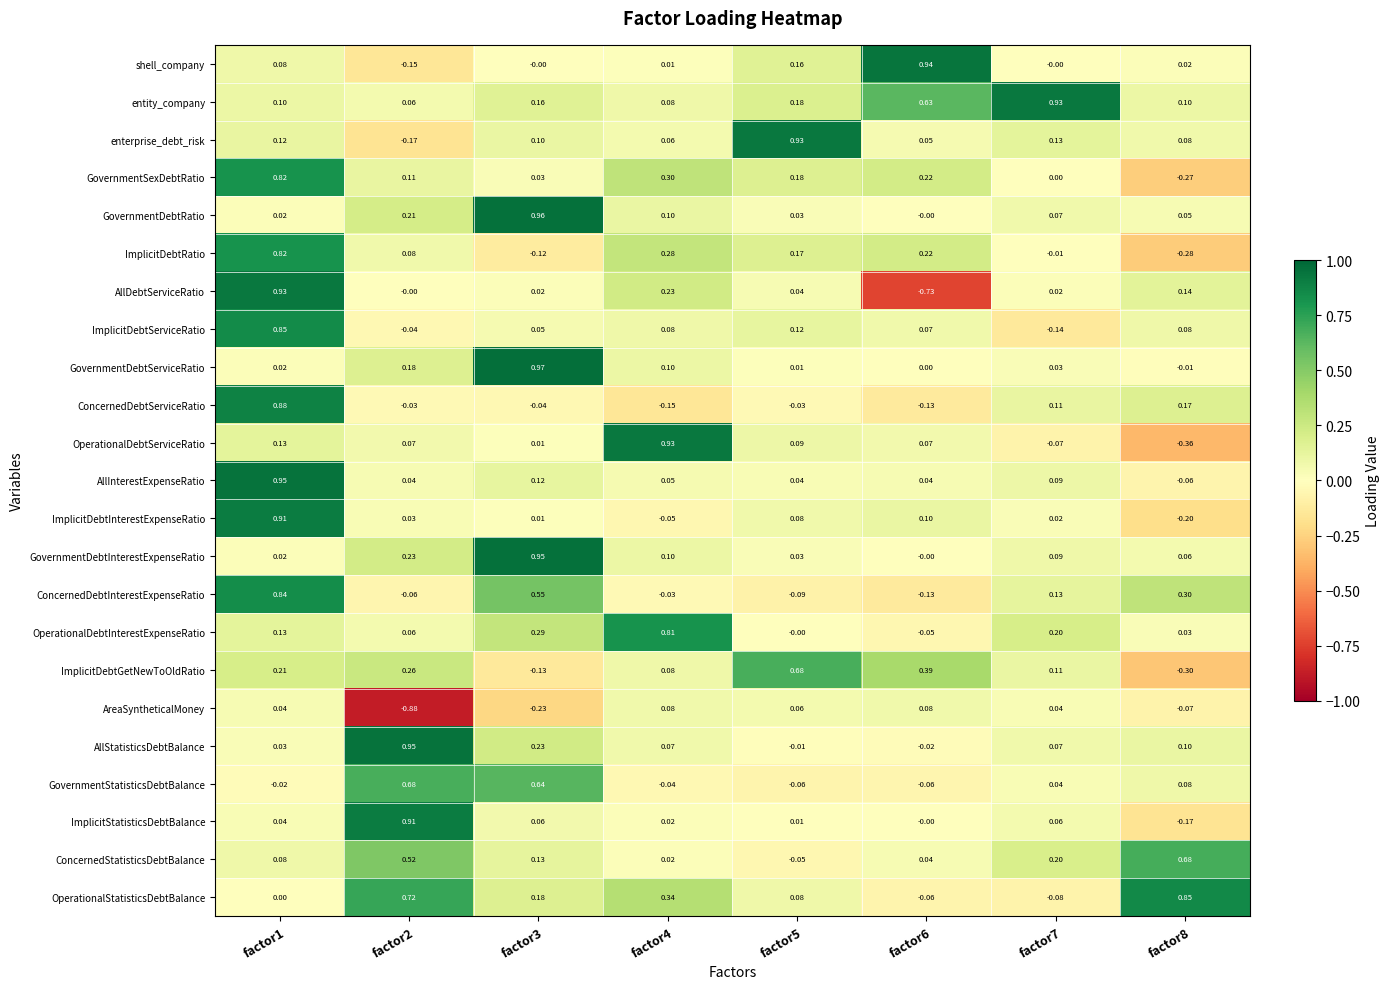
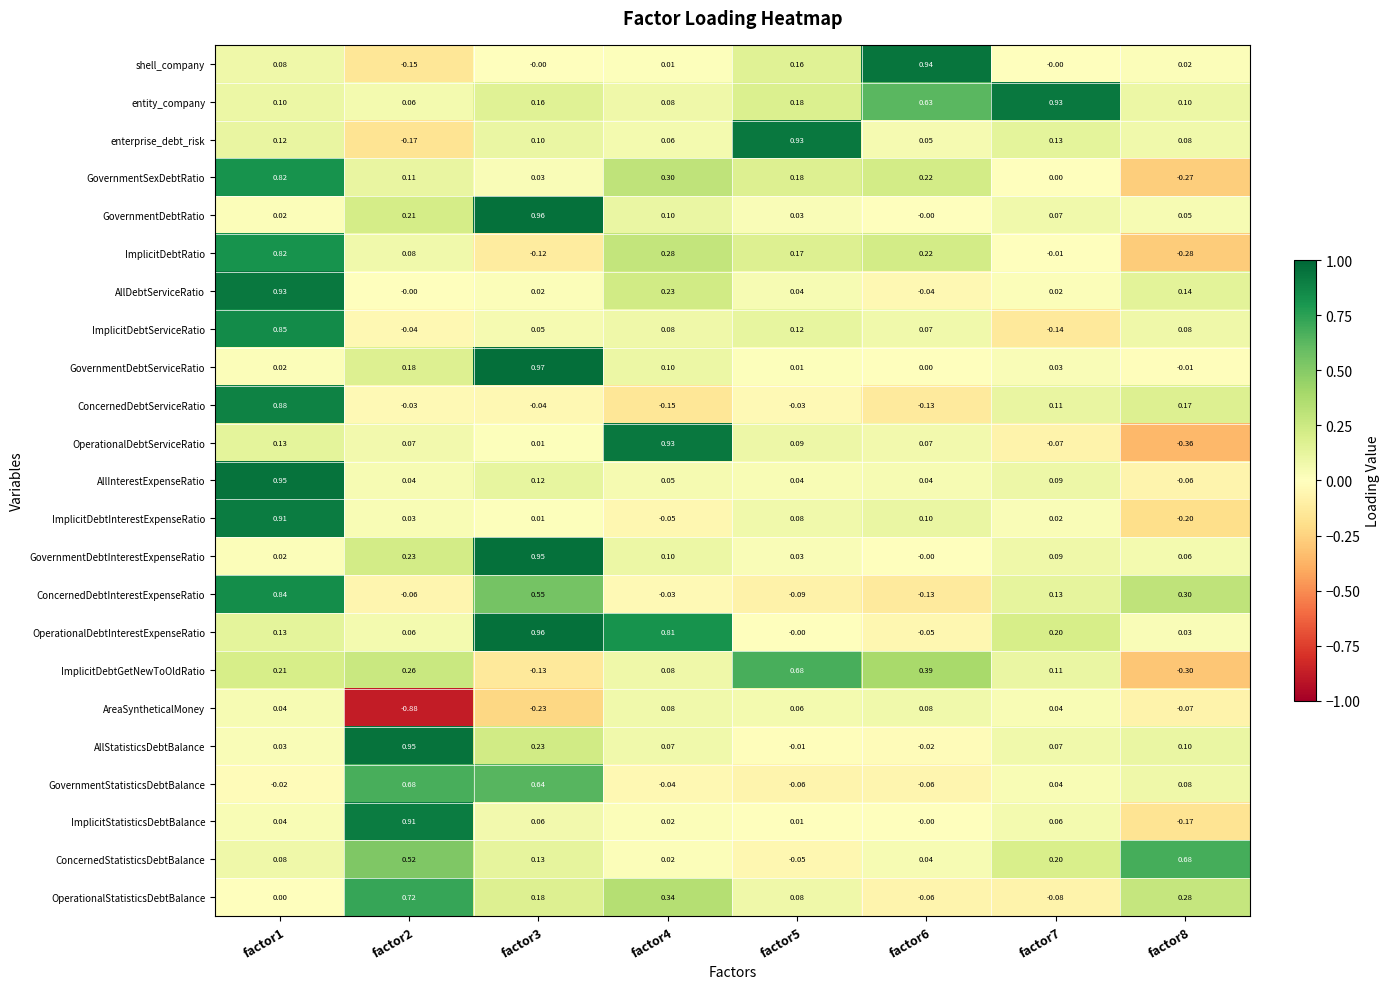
AllDebtServiceRatio, factor6: -0.73 -> -0.04
OperationalDebtInterestExpenseRatio, factor3: 0.29 -> 0.96
OperationalStatisticsDebtBalance, factor8: 0.85 -> 0.28
